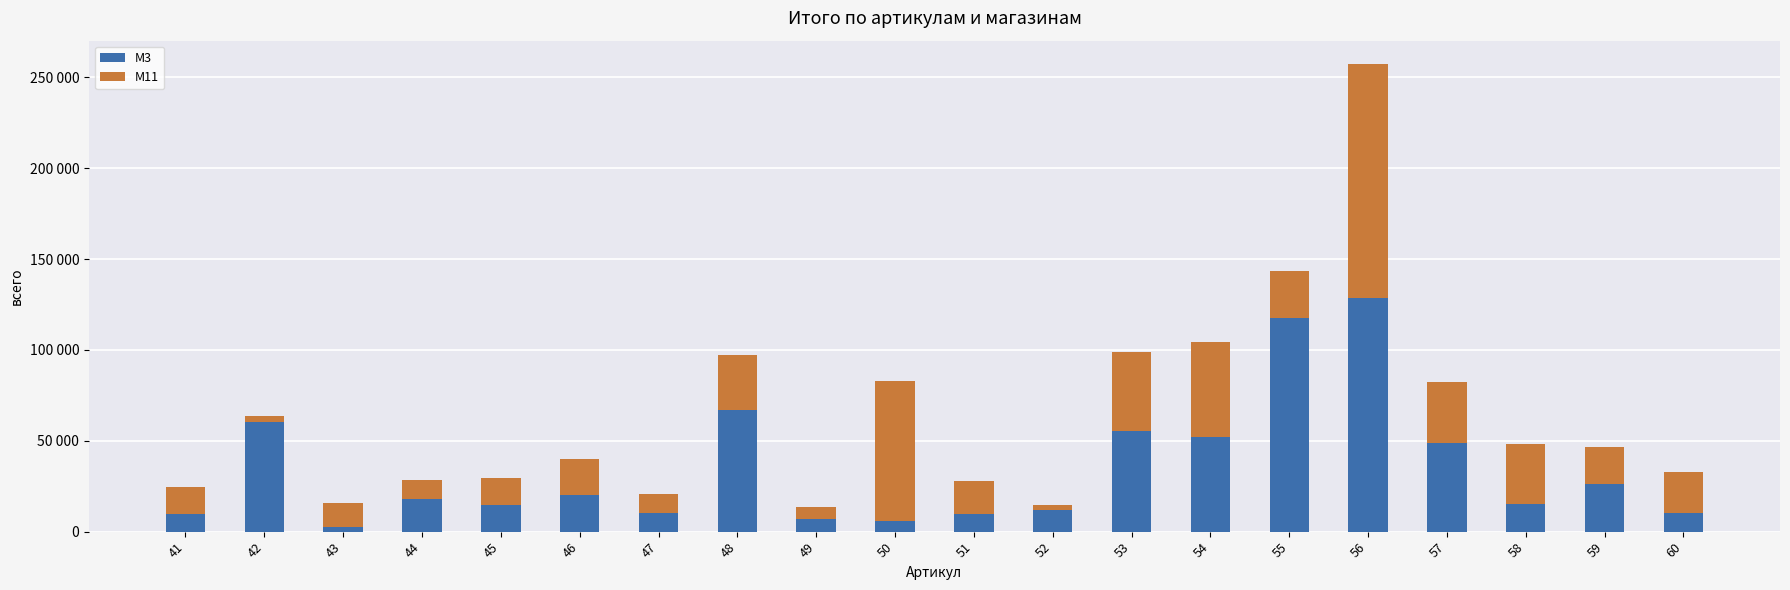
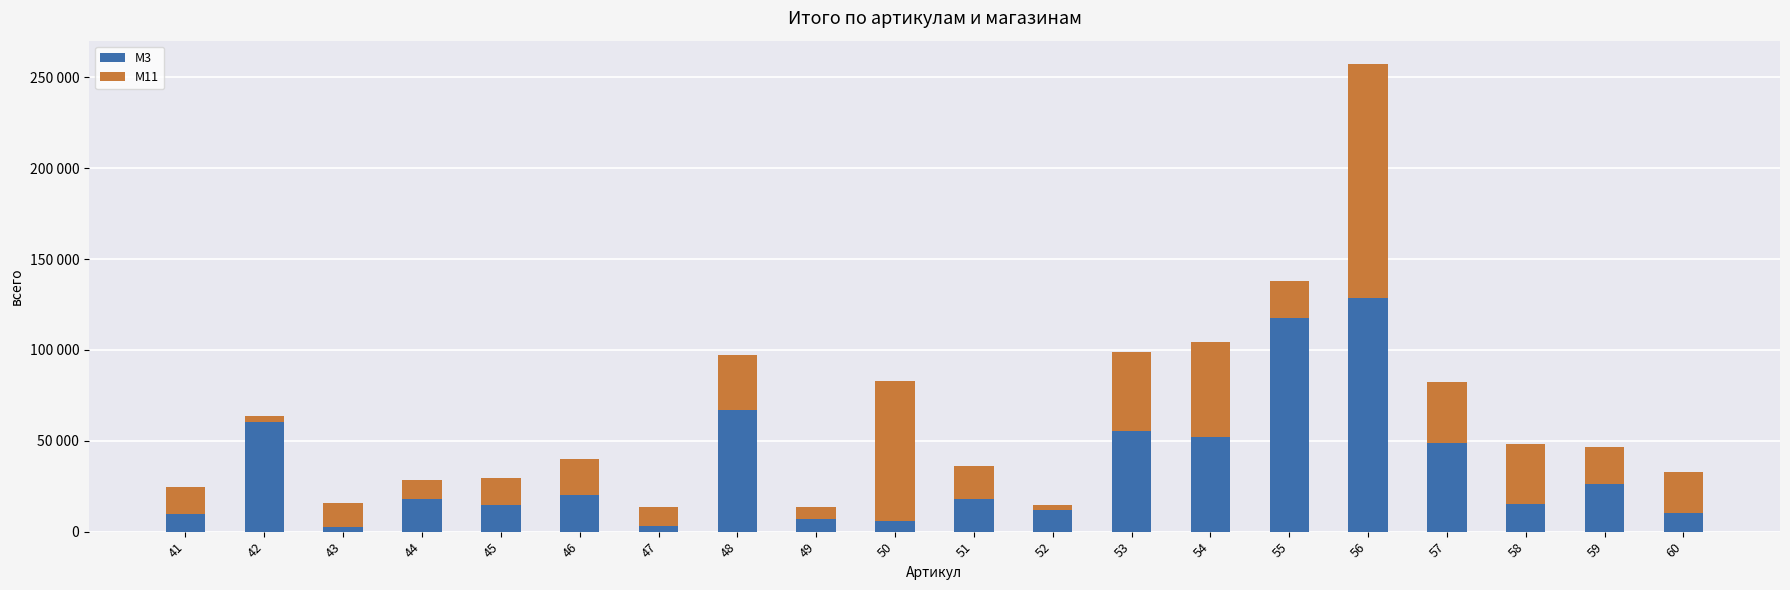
M3, 47: 10000 -> 3000
M3, 51: 10000 -> 18000
M11, 55: 26000 -> 21000
